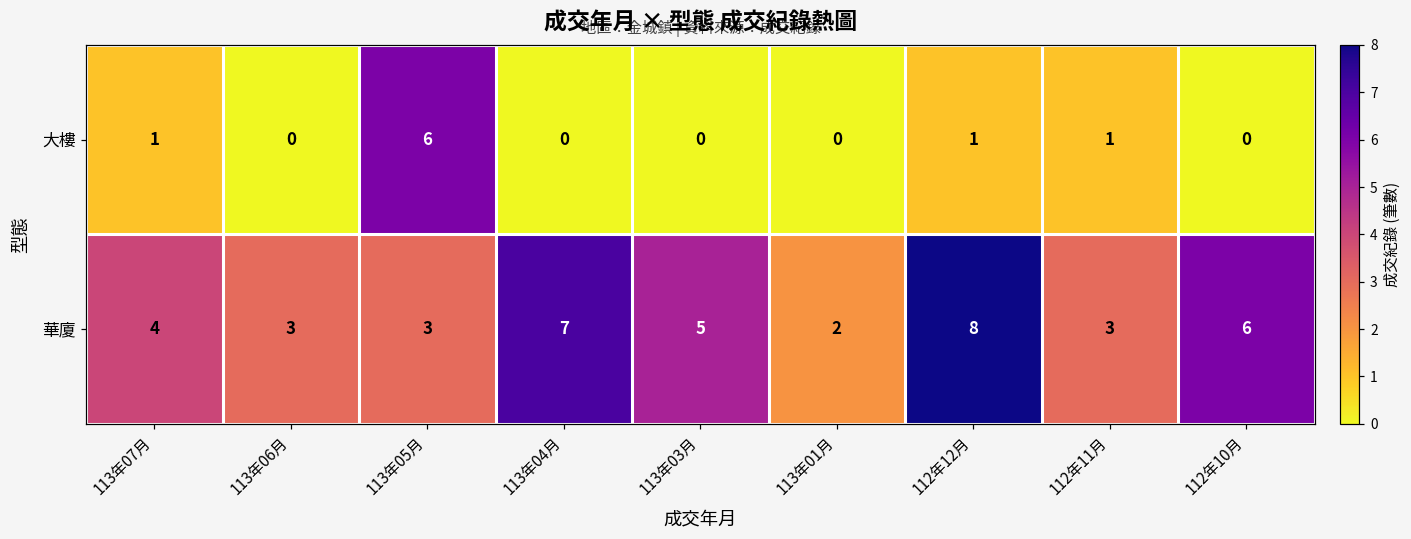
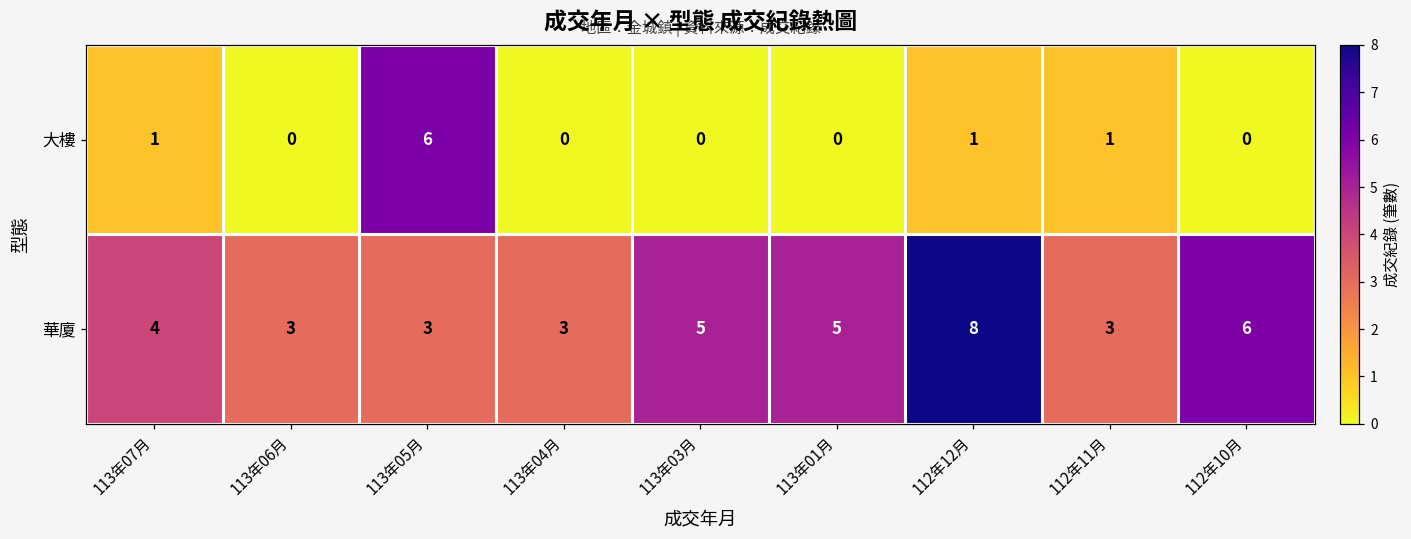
華廈, 113年04月: 7 -> 3
華廈, 113年01月: 2 -> 5
